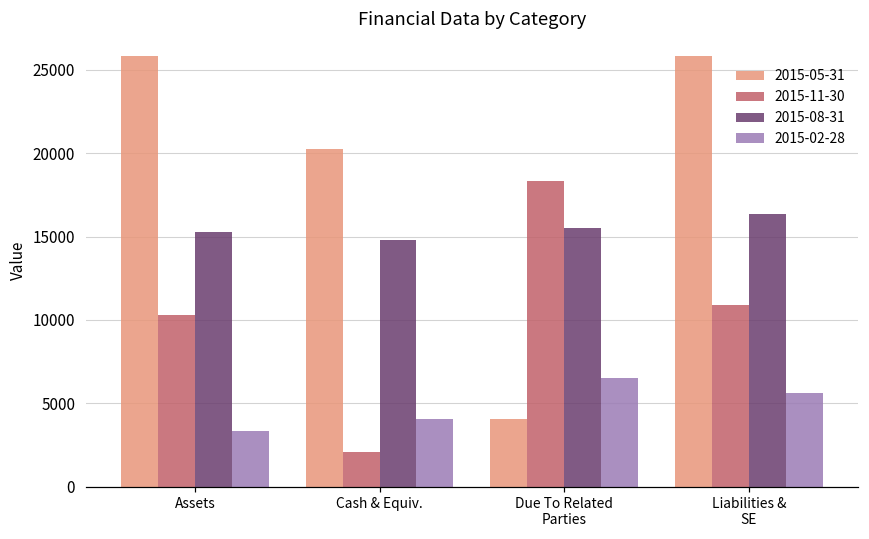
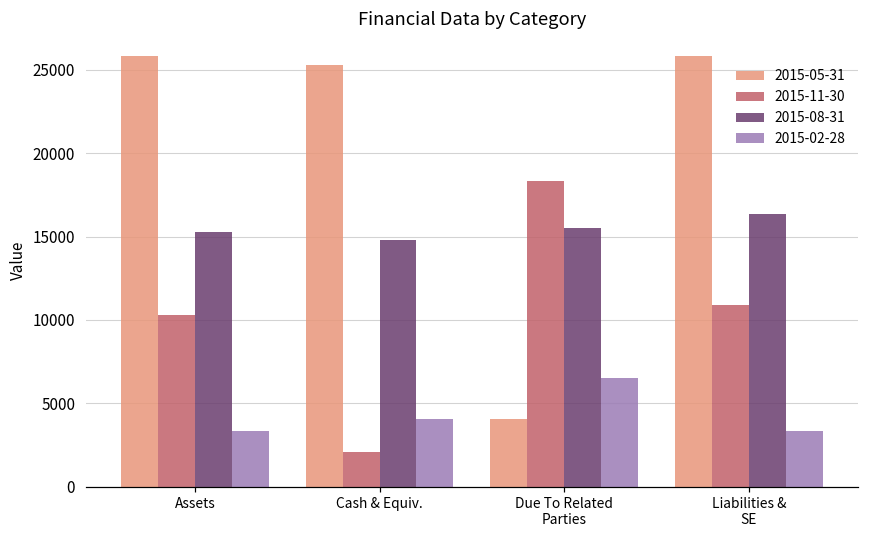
2015-05-31, Cash & Equiv.: 20300 -> 25300
2015-02-28, Liabilities & SE: 5600 -> 3300
